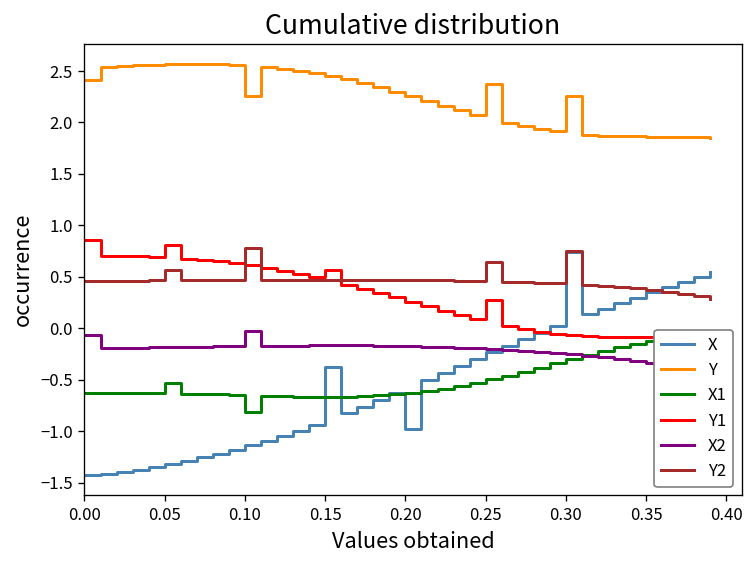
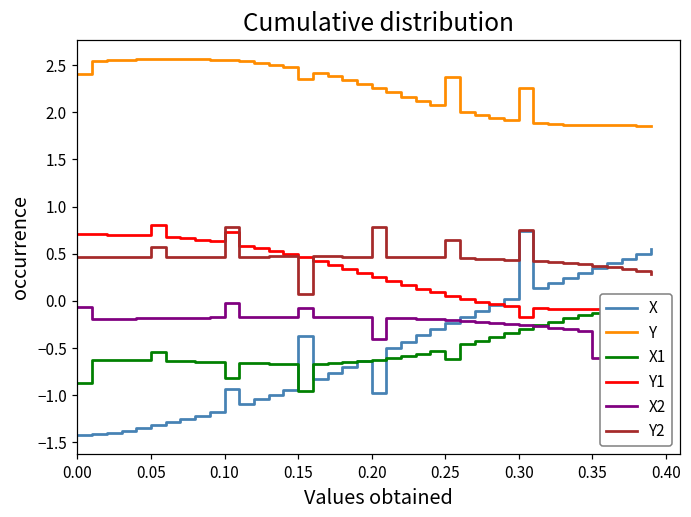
X1, 0.00: -0.6 -> -0.9
Y1, 0.00: 0.9 -> 0.7
X, 0.10: -1.1 -> -0.9
Y, 0.10: 2.3 -> 2.6
Y1, 0.10: 0.6 -> 0.7
Y, 0.15: 2.5 -> 2.4
X1, 0.15: -0.7 -> -1.0
Y1, 0.15: 0.6 -> 0.5
X2, 0.15: -0.2 -> -0.1
Y2, 0.15: 0.5 -> 0.1
X2, 0.20: -0.2 -> -0.4
Y2, 0.20: 0.5 -> 0.8
X1, 0.25: -0.5 -> -0.6
Y1, 0.25: 0.3 -> 0.1
Y1, 0.30: -0.1 -> -0.2
X2, 0.35: -0.3 -> -0.6
